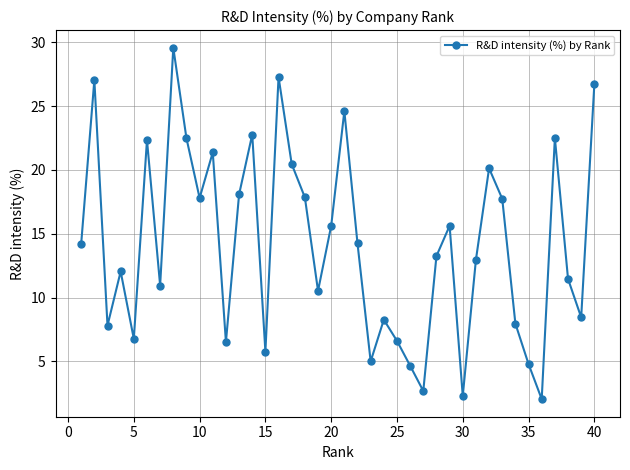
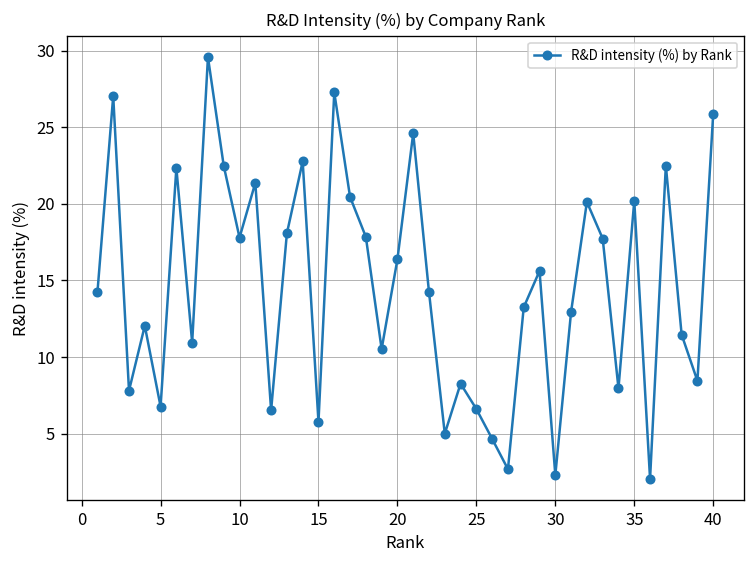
20: 15.6 -> 16.4
35: 4.8 -> 20.2
40: 26.7 -> 25.9
